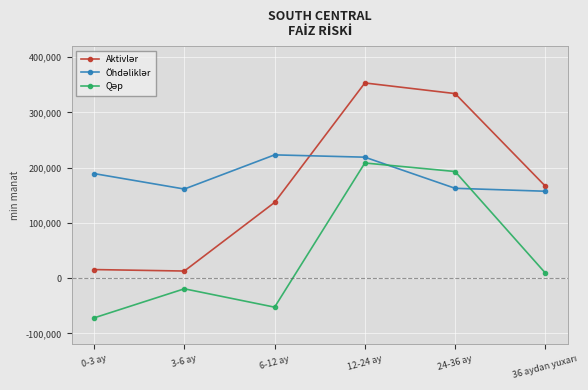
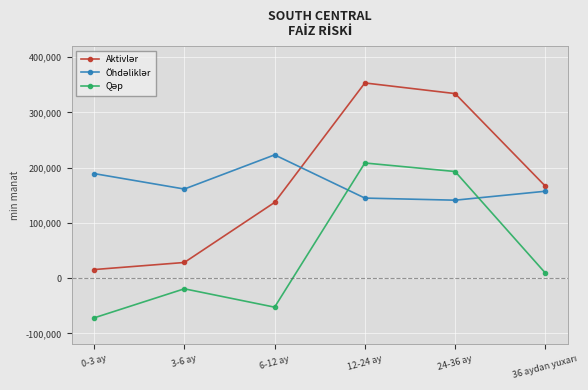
Aktivlər, 3-6 ay: 10,000 -> 30,000
Öhdəliklər, 12-24 ay: 220,000 -> 140,000
Öhdəliklər, 24-36 ay: 160,000 -> 140,000
